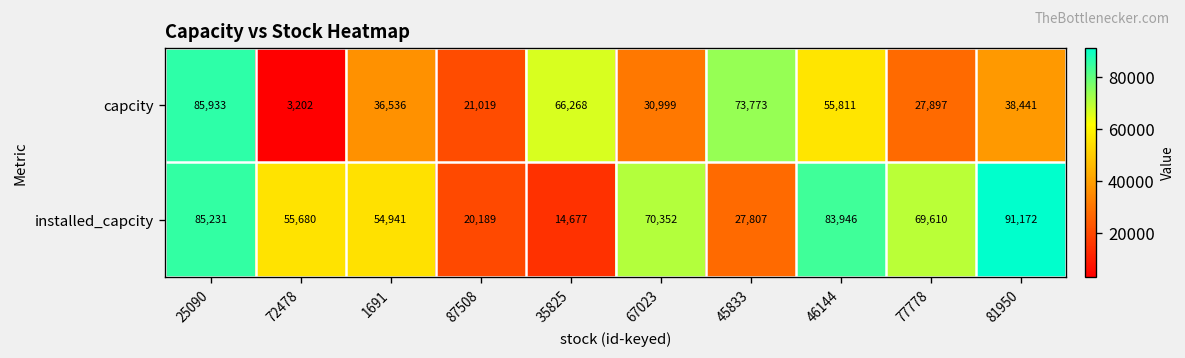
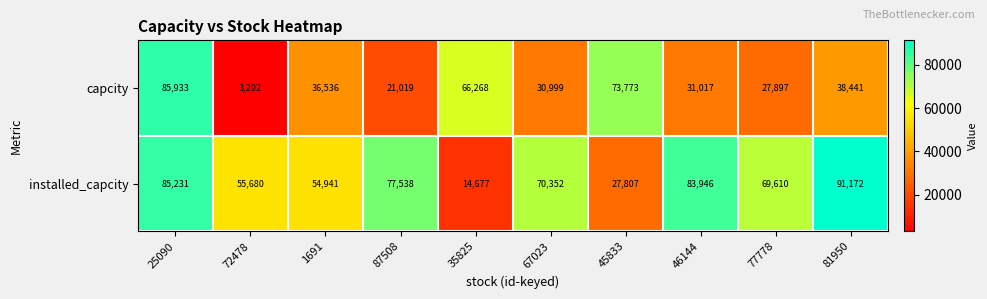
capcity, 46144: 55,811 -> 31,017
installed_capcity, 87508: 20,189 -> 77,538
